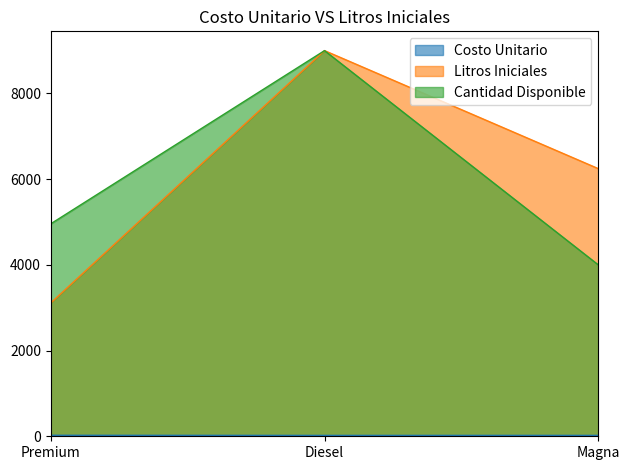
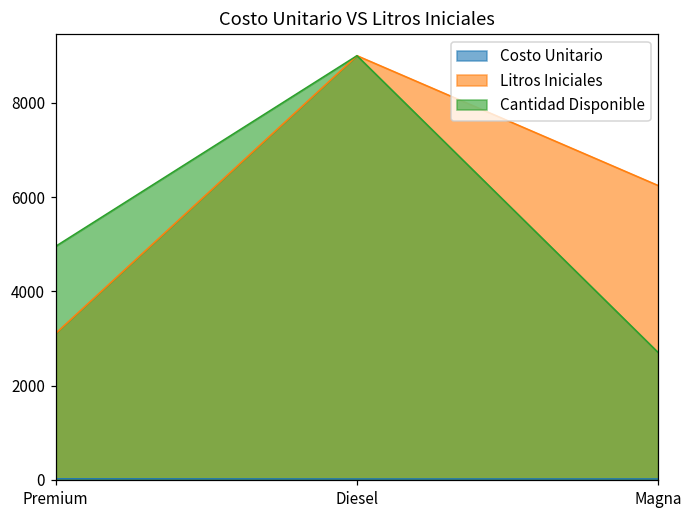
Cantidad Disponible, Magna: 4000 -> 2700
